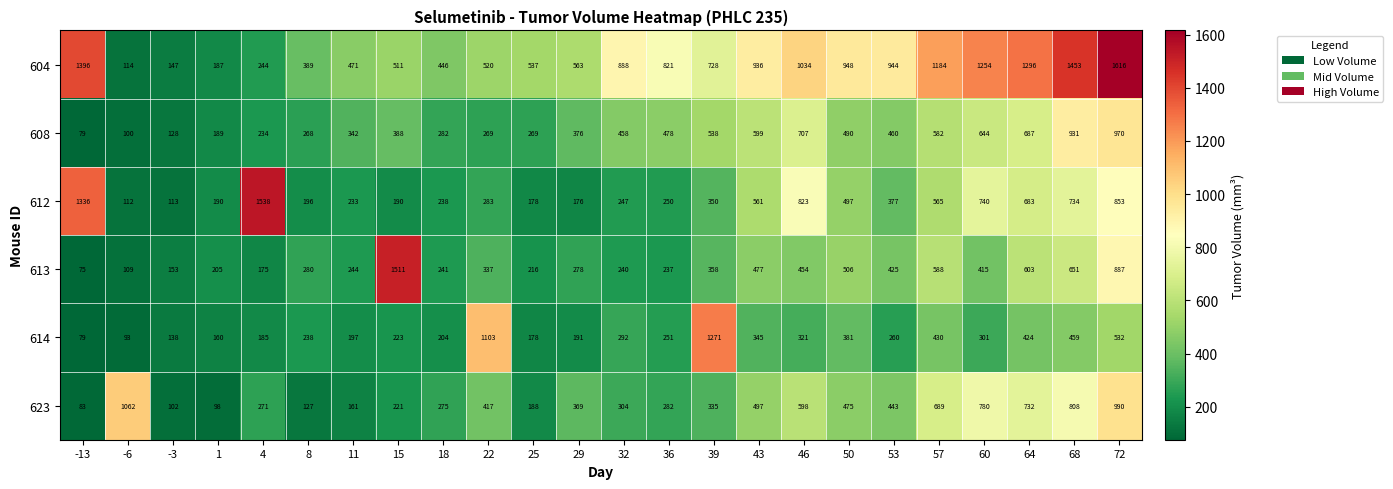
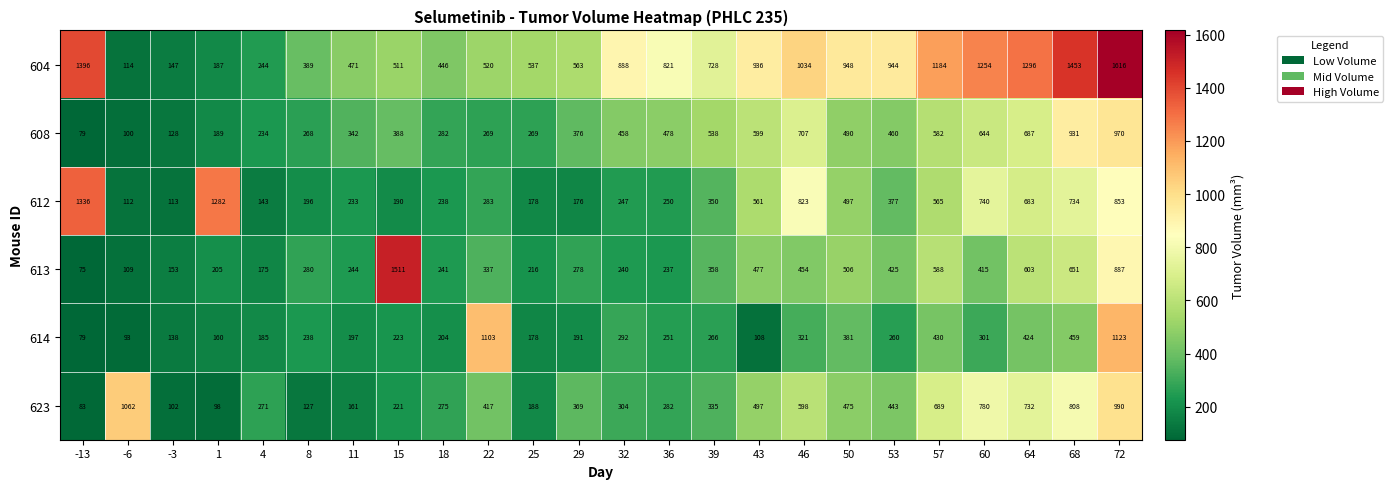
612, 1: 190 -> 1282
612, 4: 1538 -> 143
614, 39: 1271 -> 266
614, 43: 345 -> 108
614, 72: 532 -> 1123
